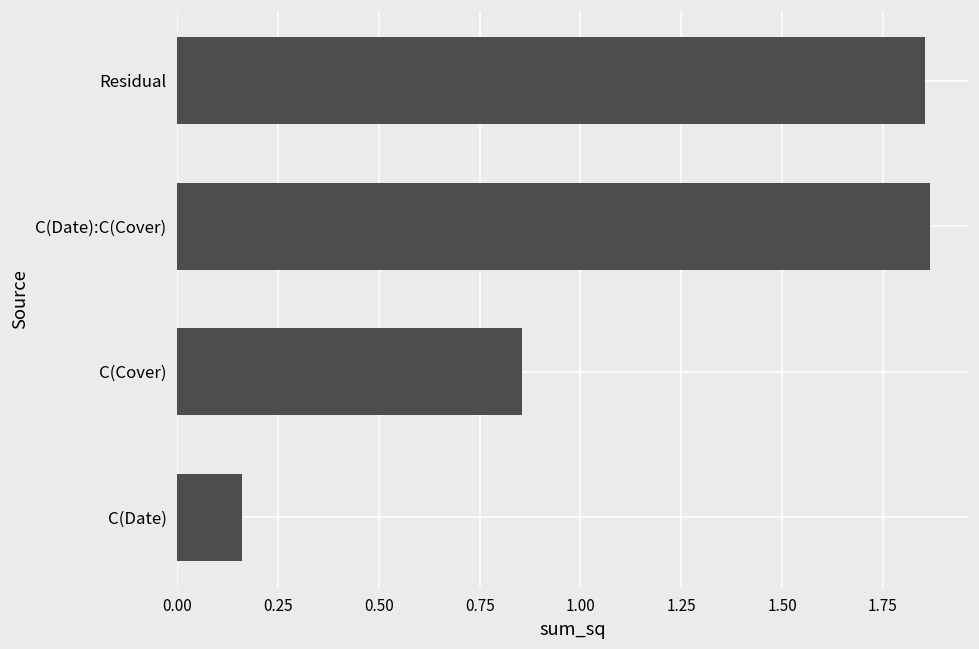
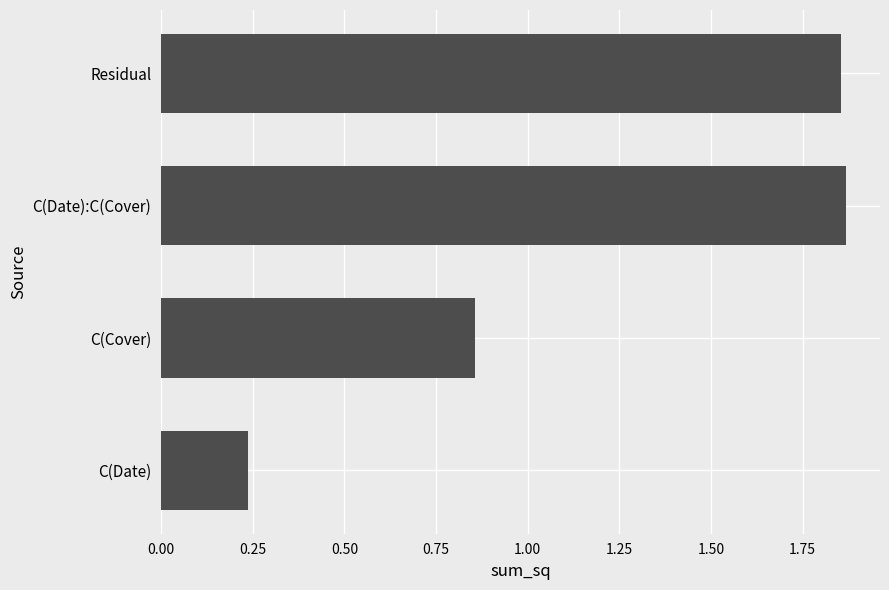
C(Date): 0.16 -> 0.24
